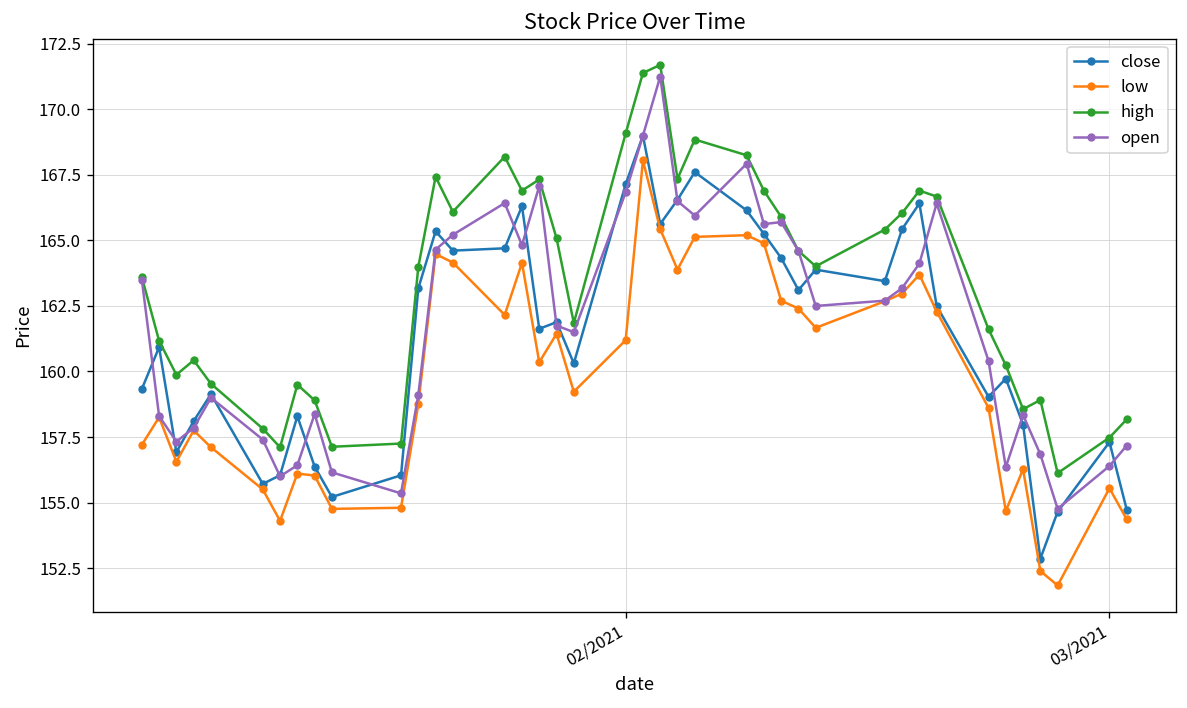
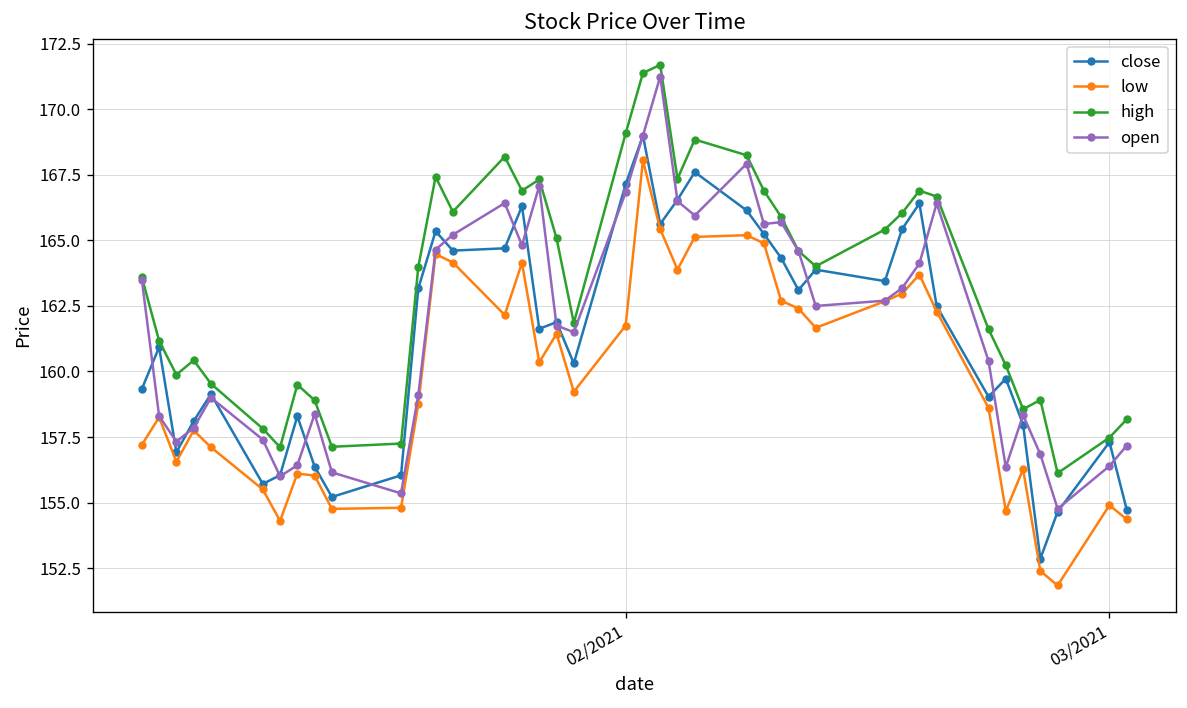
low, 02/2021: 161.2 -> 161.8
low, 03/2021: 155.5 -> 154.9
